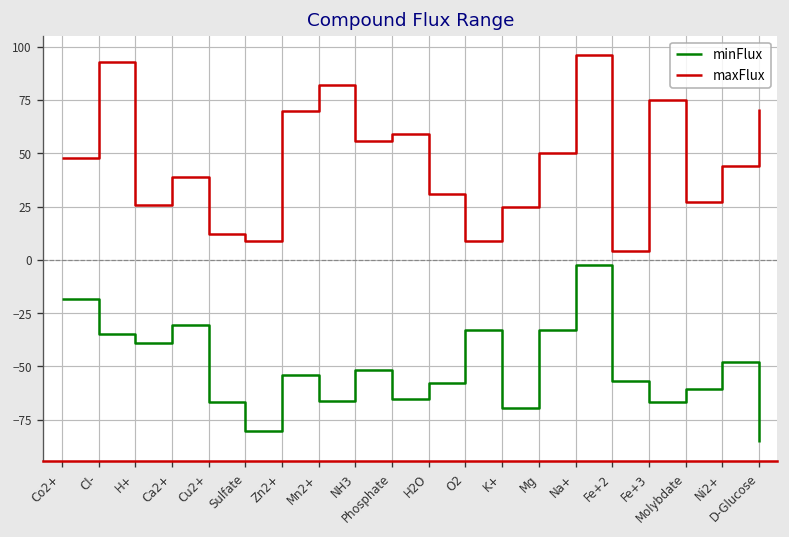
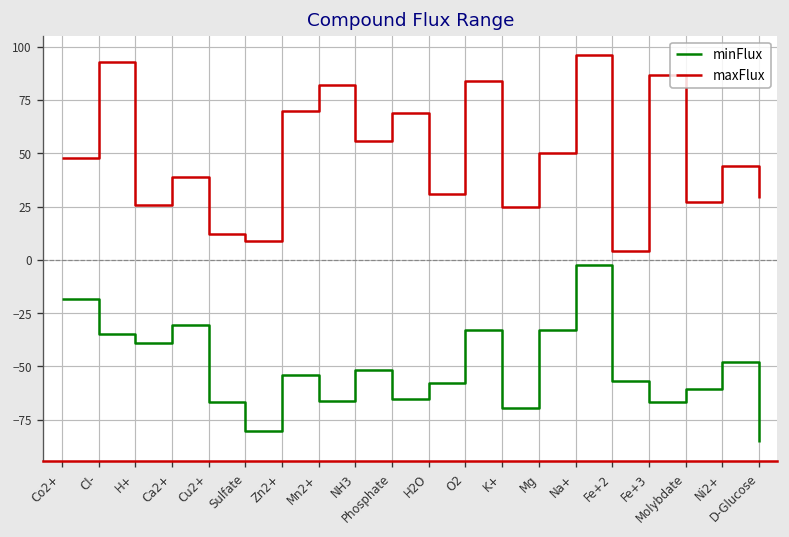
maxFlux, Phosphate: 59 -> 69
maxFlux, O2: 9 -> 84
maxFlux, Fe+3: 75 -> 87
maxFlux, D-Glucose: 71 -> 29
